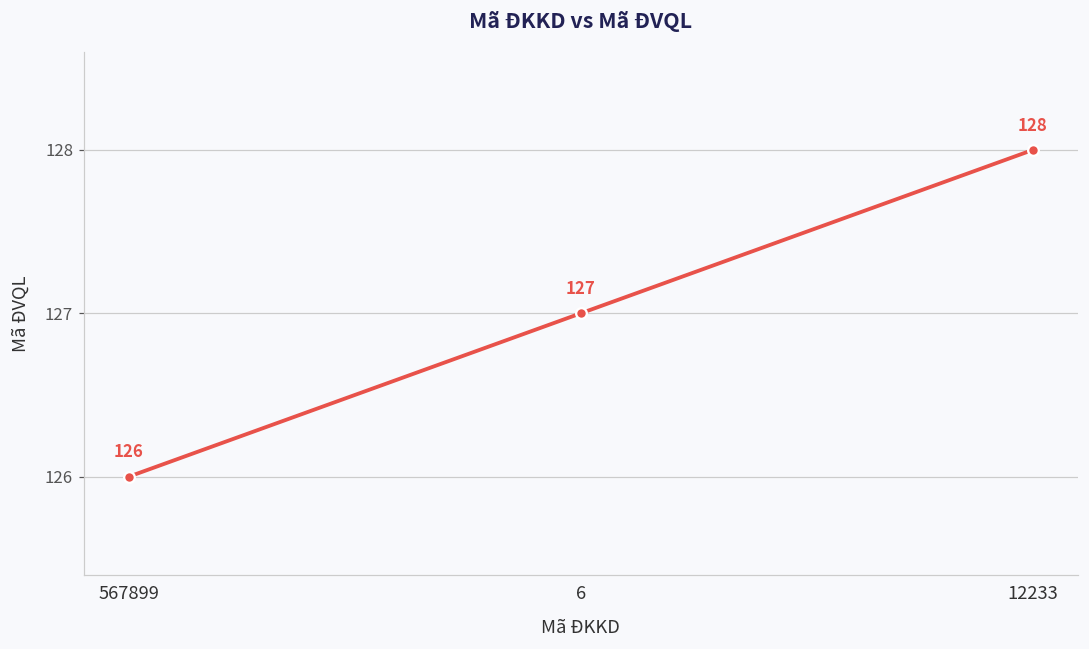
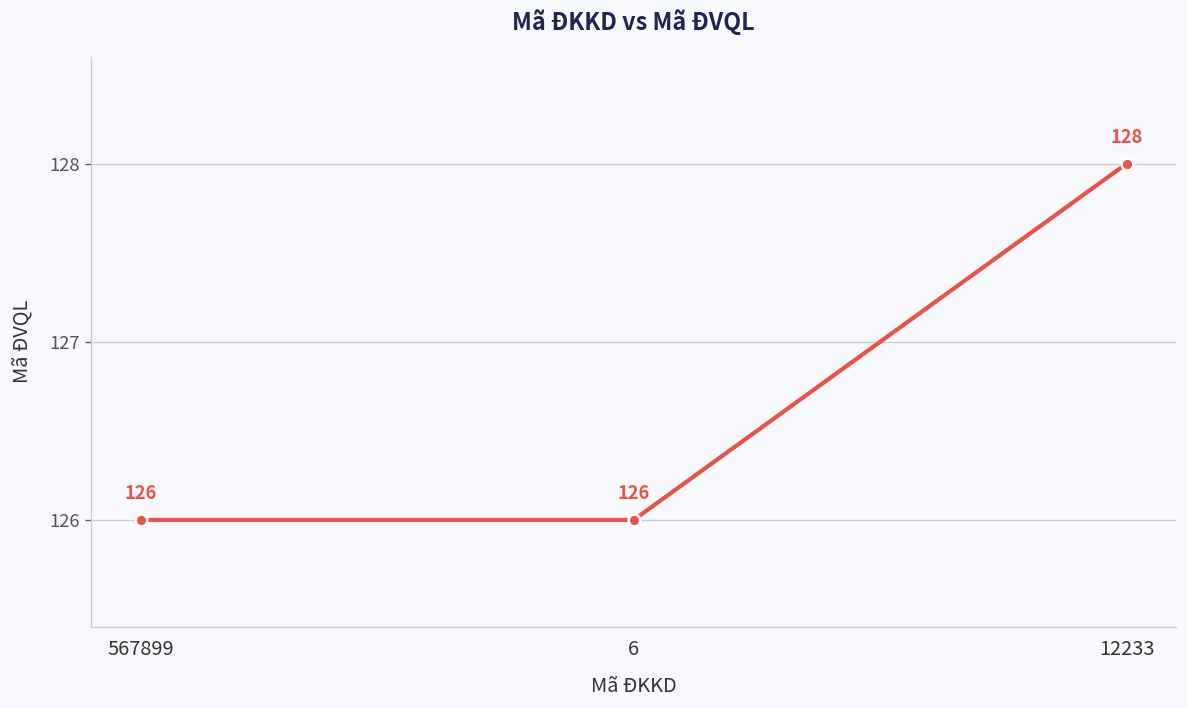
6: 127 -> 126
